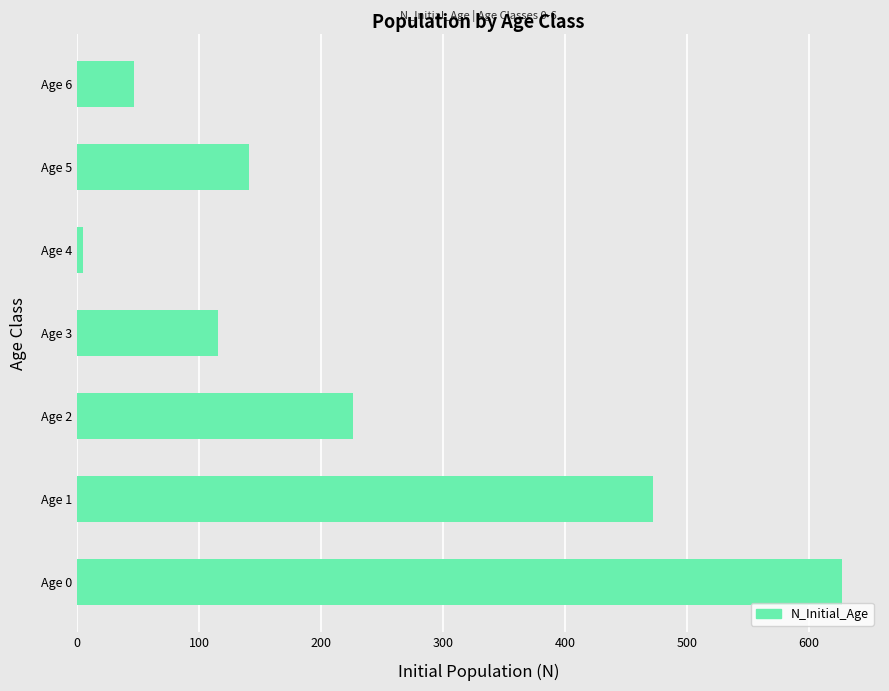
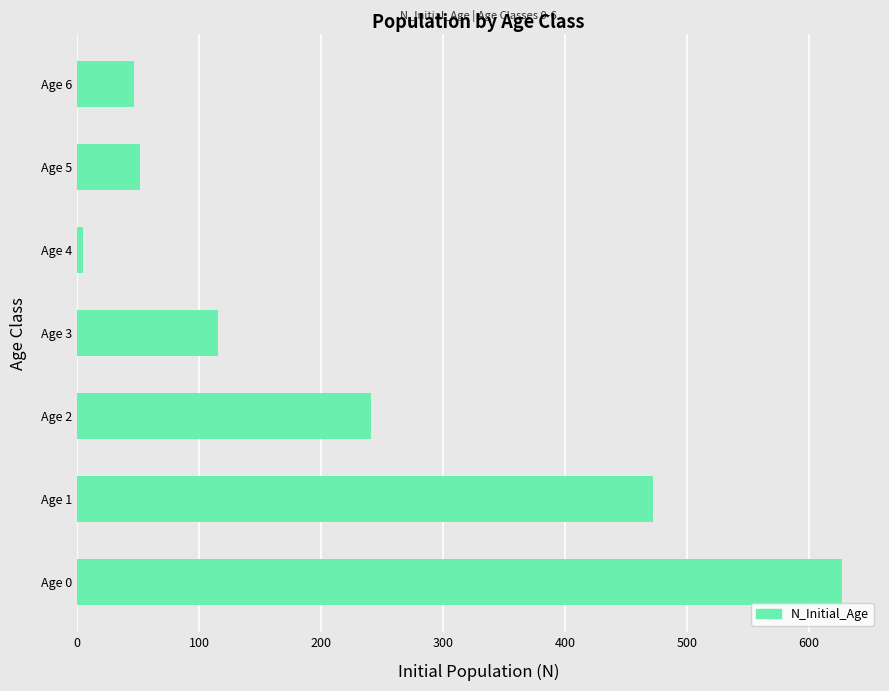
Age 5: 141 -> 52
Age 2: 226 -> 241
